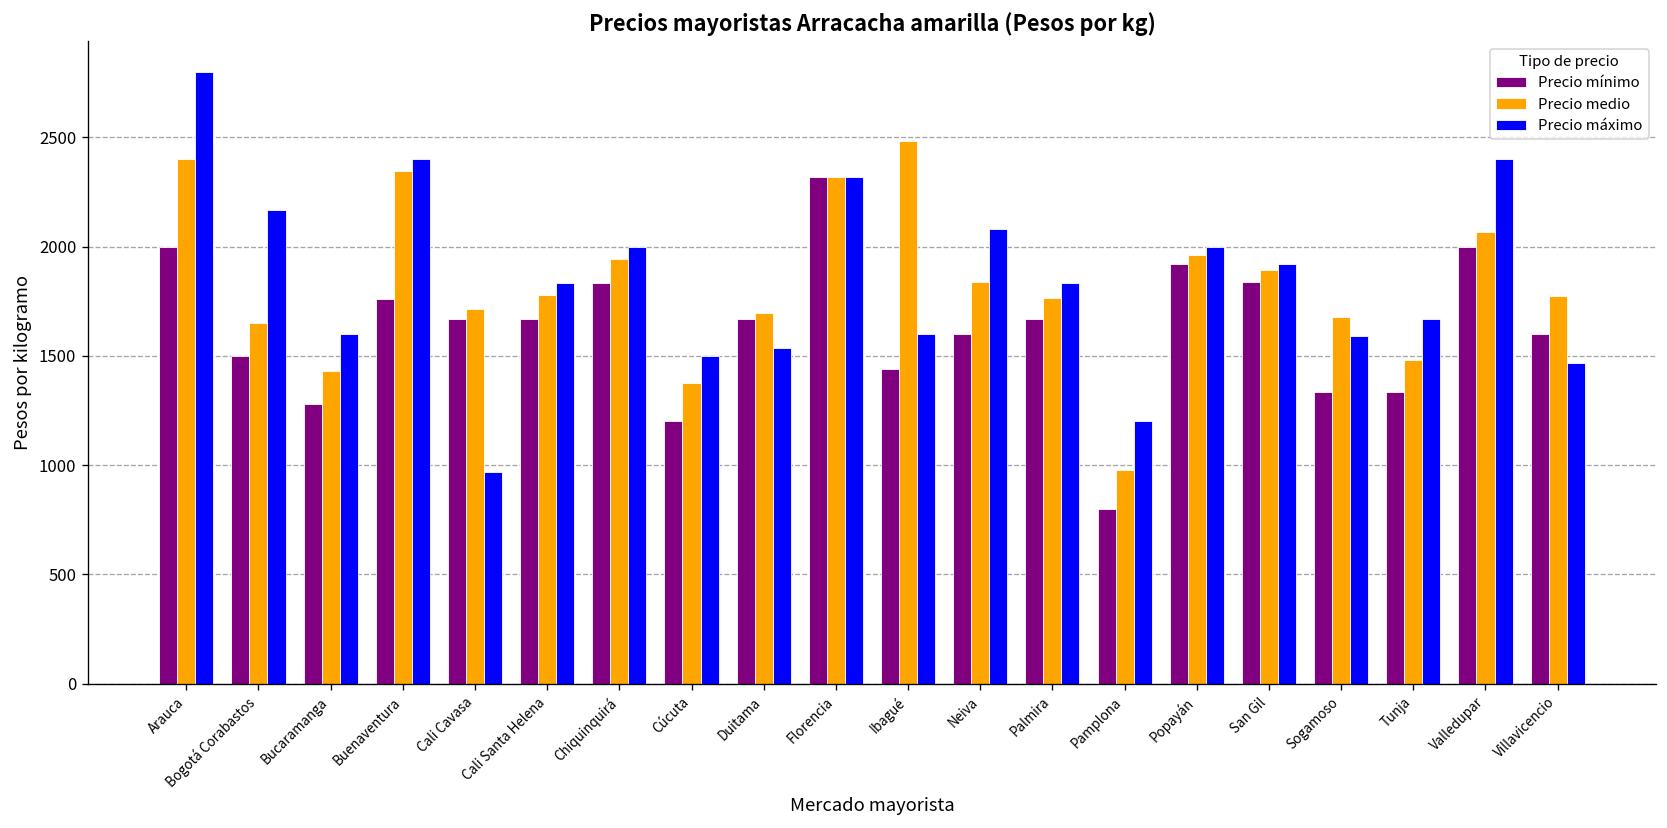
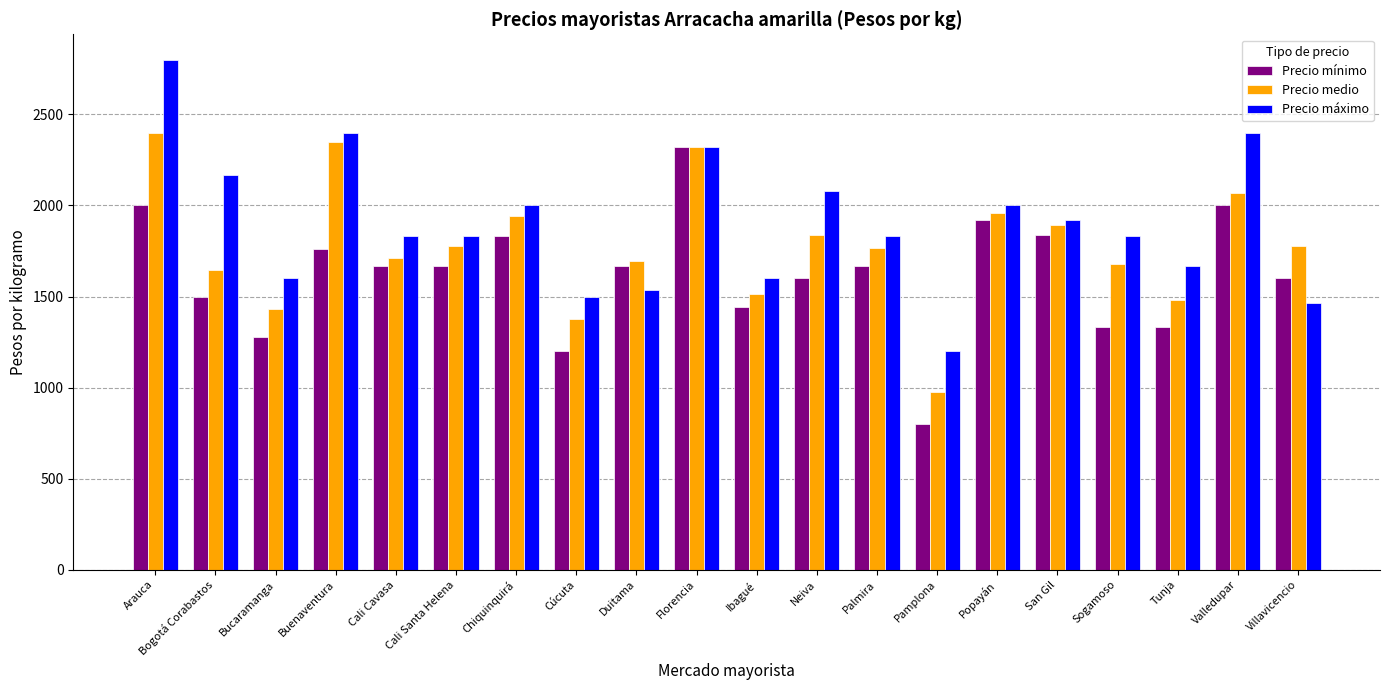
Precio máximo, Cali Cavasa: 970 -> 1830
Precio medio, Ibagué: 2490 -> 1510
Precio máximo, Sogamoso: 1590 -> 1830
